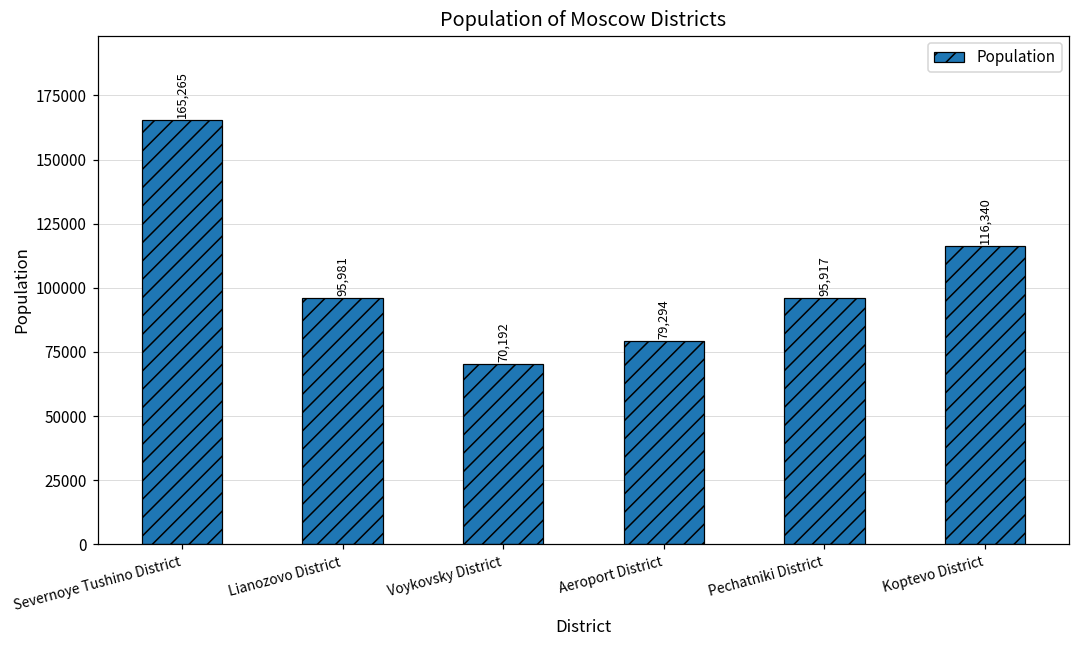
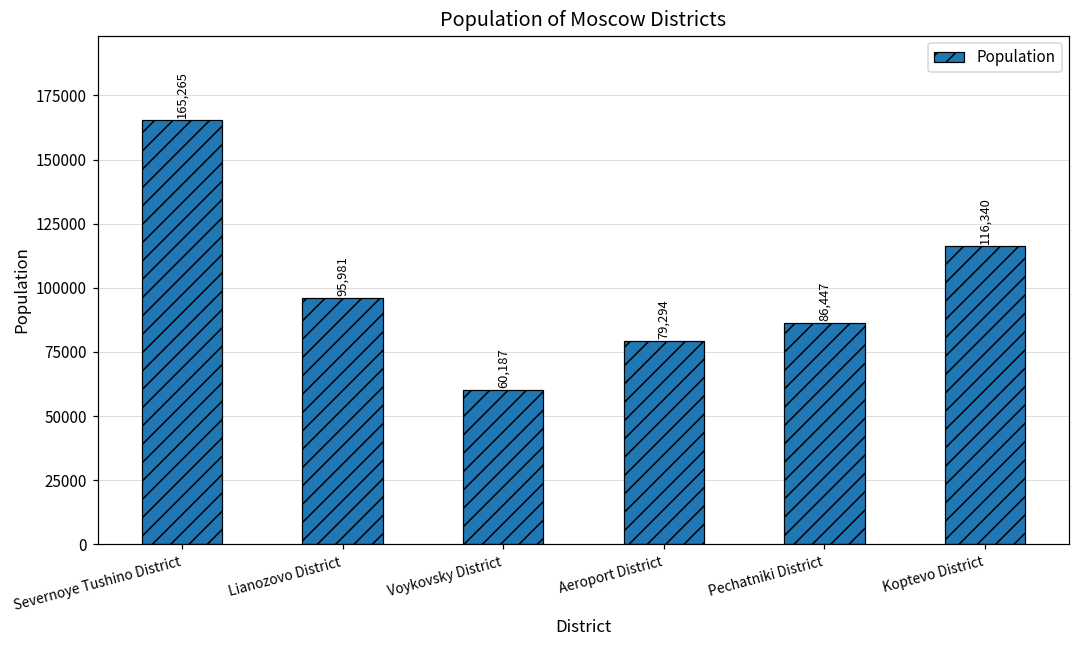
Voykovsky District: 70,192 -> 60,187
Pechatniki District: 95,917 -> 86,447
